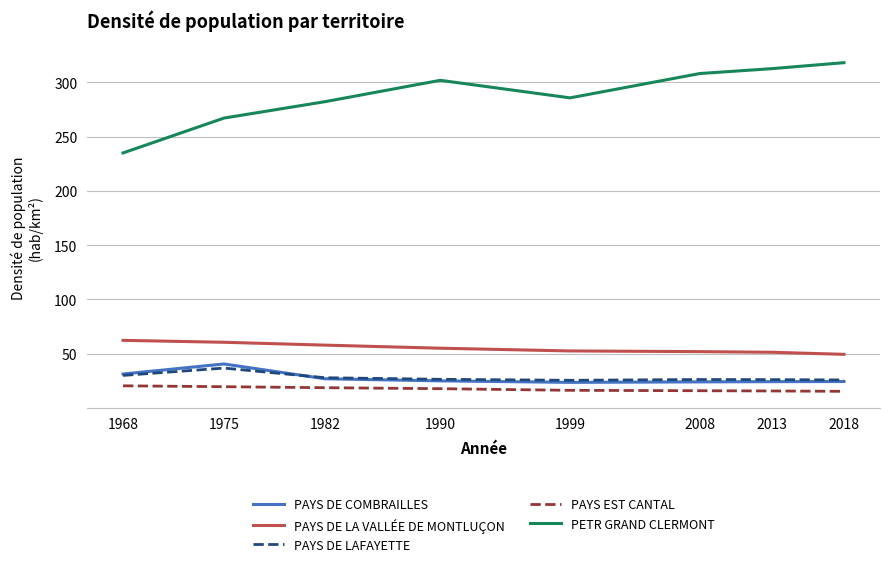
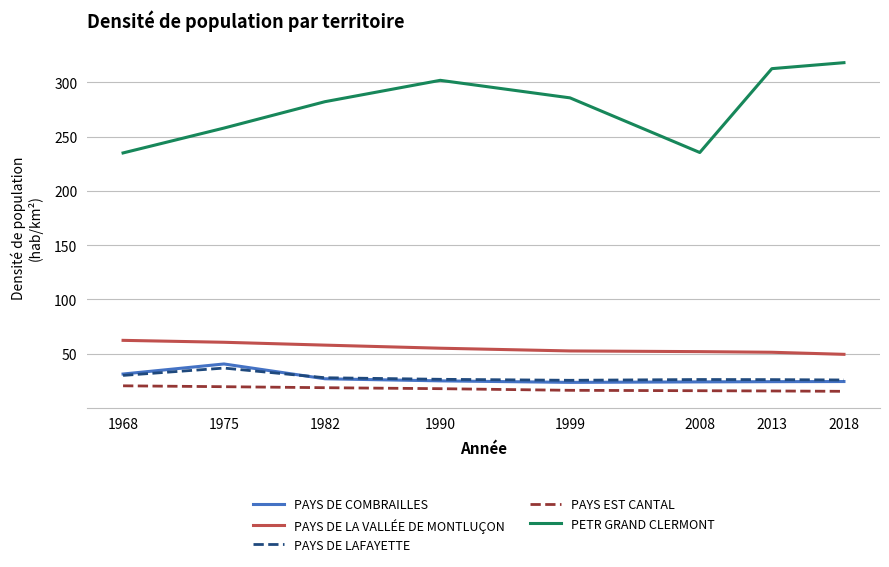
PETR GRAND CLERMONT, 1975: 267 -> 258
PETR GRAND CLERMONT, 2008: 308 -> 235
